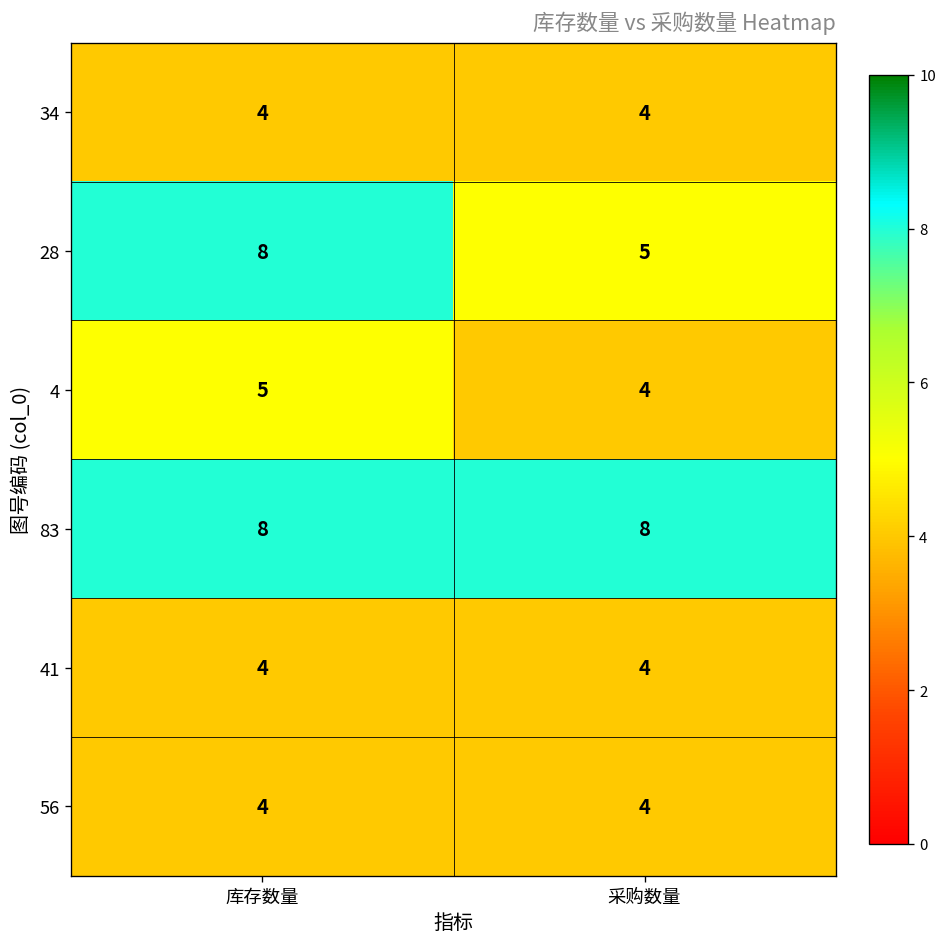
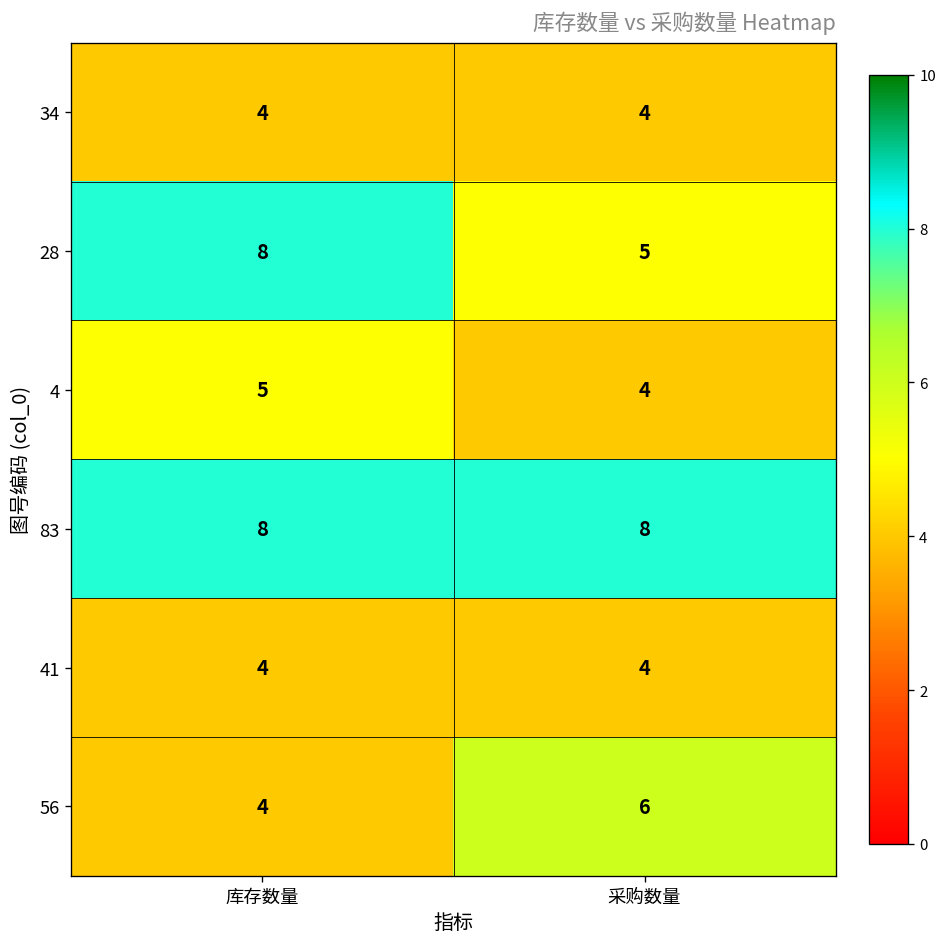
56, 采购数量: 4 -> 6
